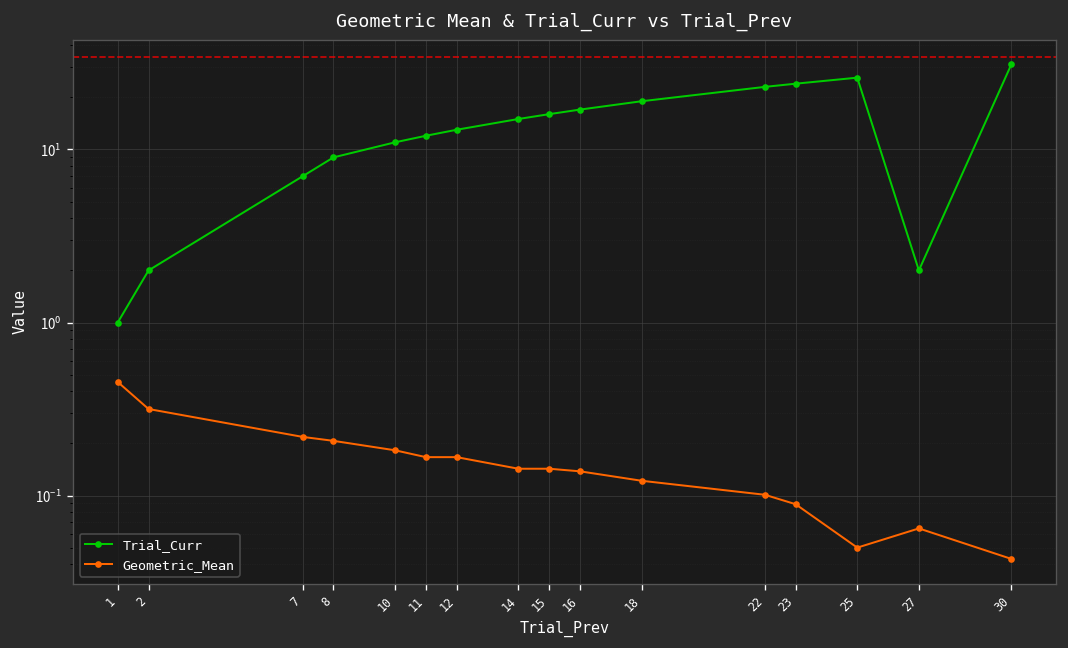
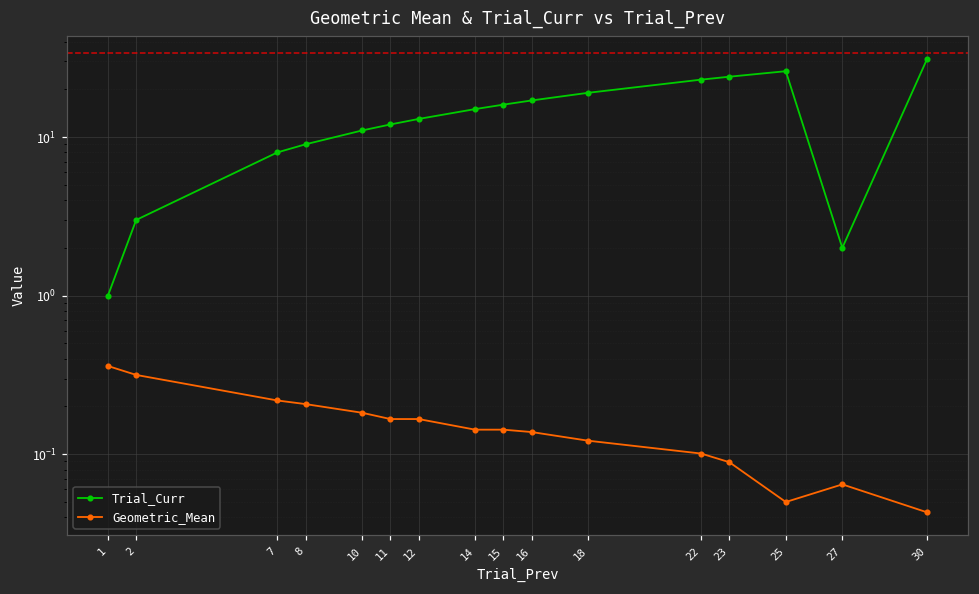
Geometric_Mean, 1: 0.45 -> 0.36
Trial_Curr, 2: 2 -> 3
Trial_Curr, 7: 7 -> 8
